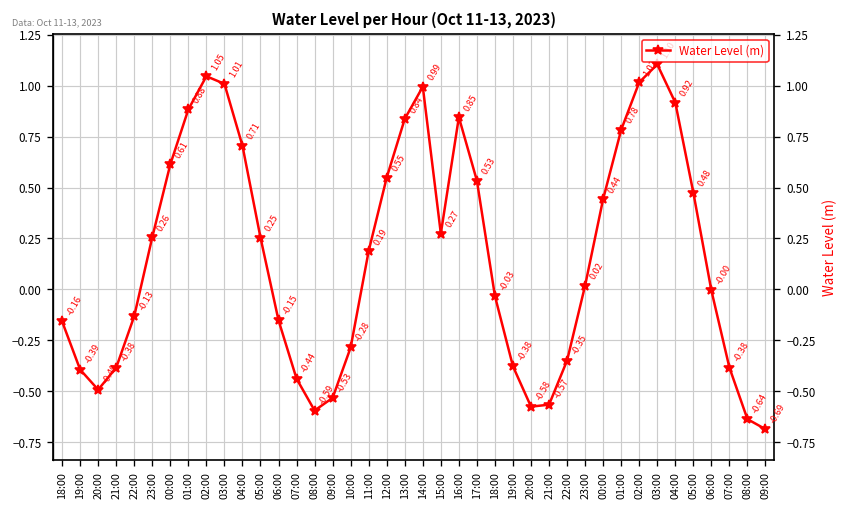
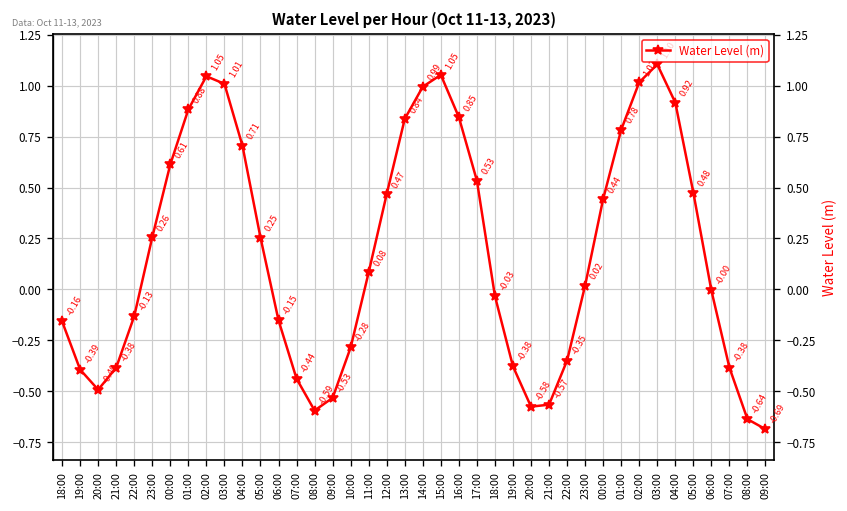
11:00: 0.19 -> 0.08
12:00: 0.55 -> 0.47
15:00: 0.27 -> 1.05
